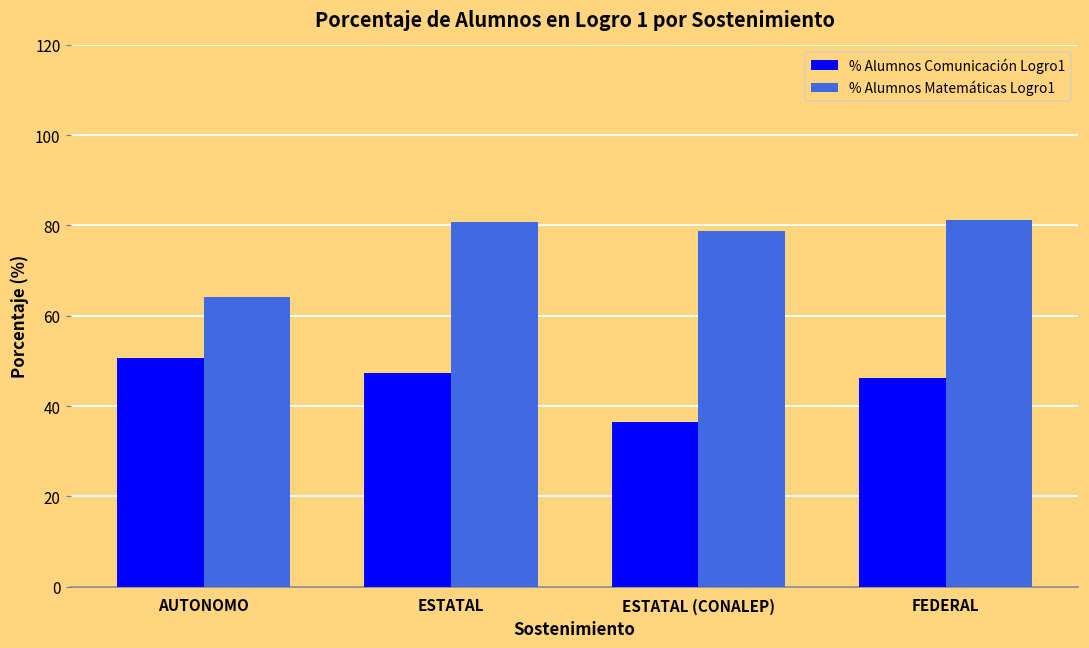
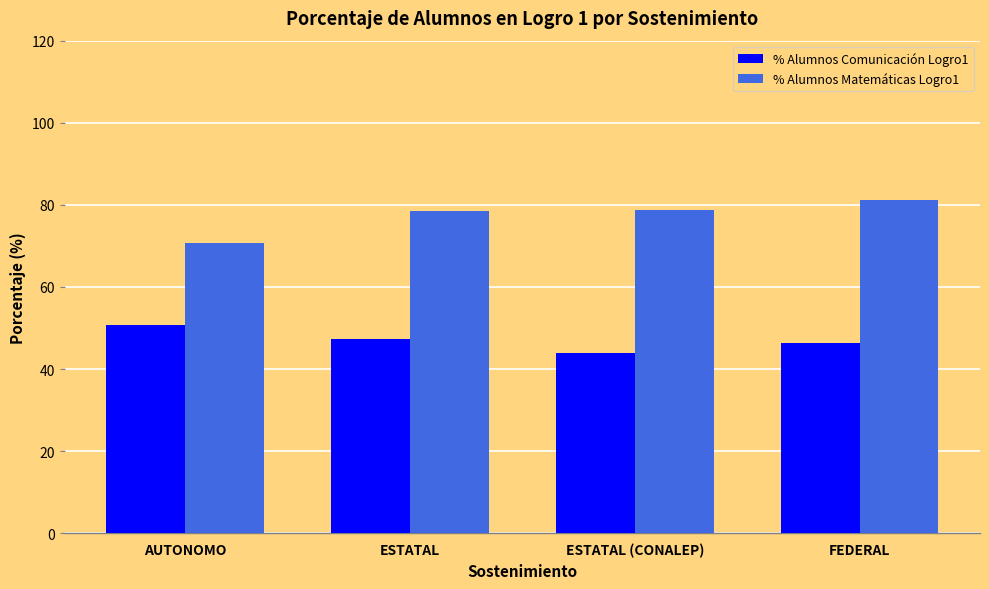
% Alumnos Matemáticas Logro1, AUTONOMO: 64 -> 71
% Alumnos Matemáticas Logro1, ESTATAL: 81 -> 79
% Alumnos Comunicación Logro1, ESTATAL (CONALEP): 36 -> 44
